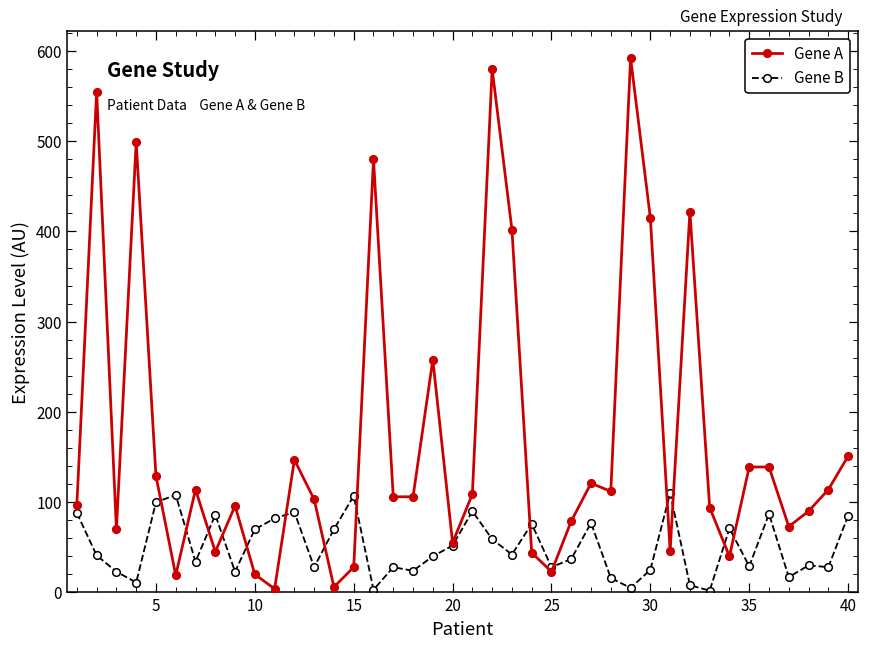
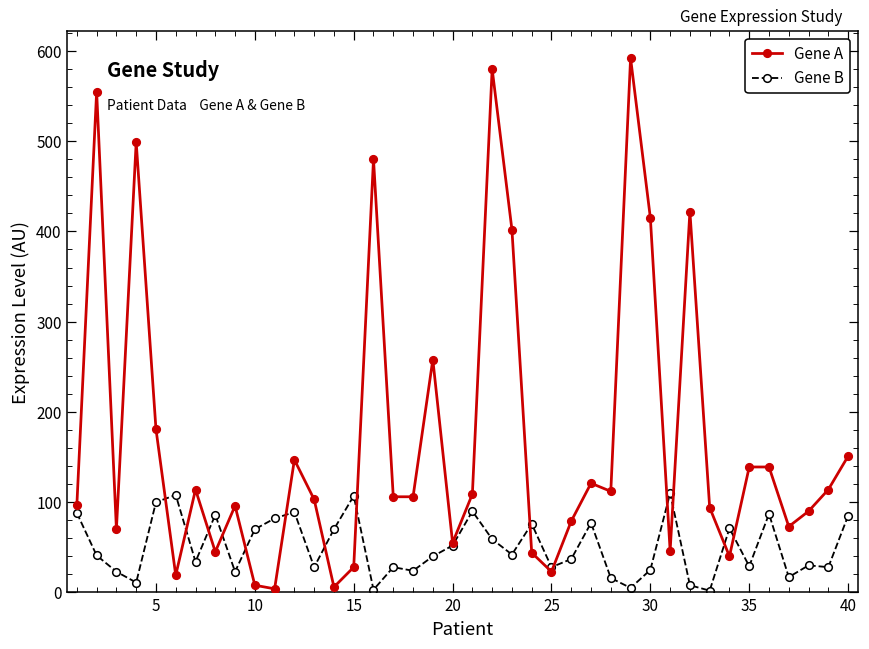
Gene A, 5: 130 -> 180
Gene A, 10: 20 -> 10
